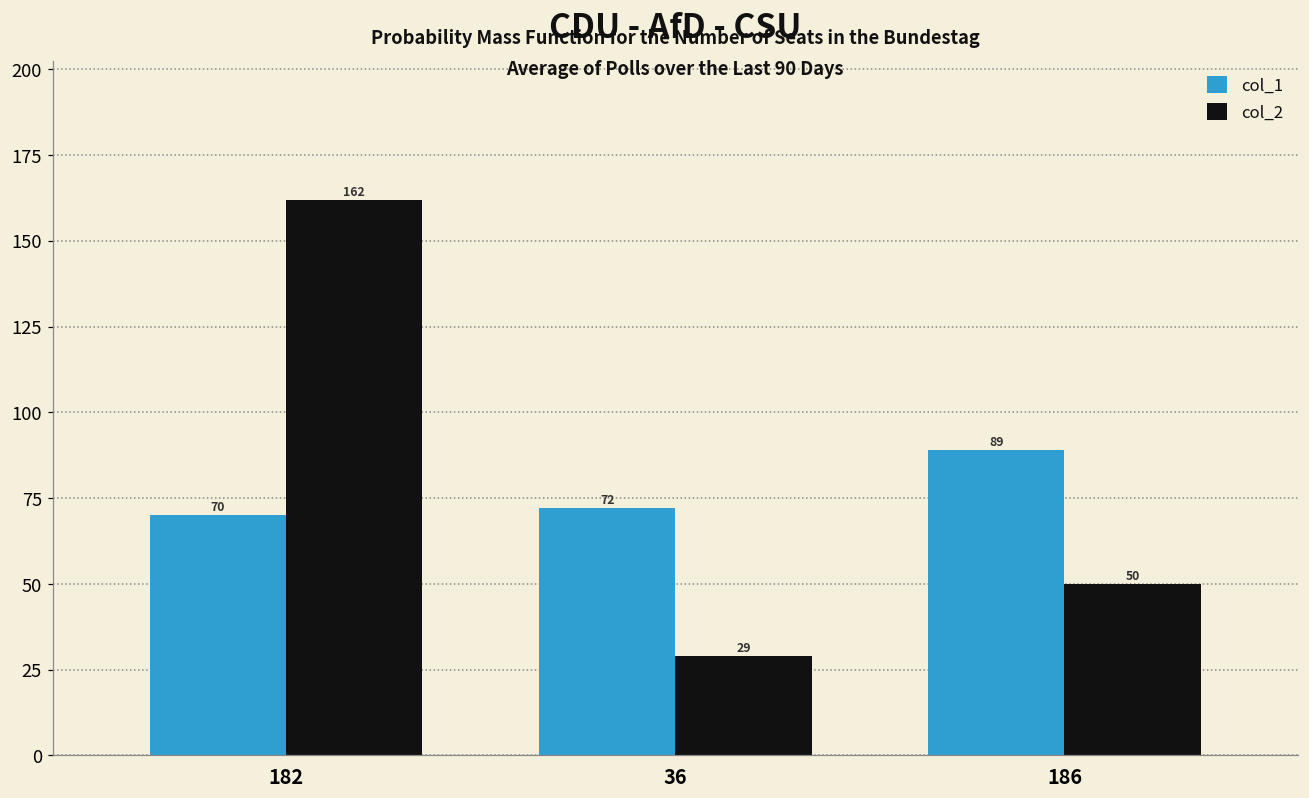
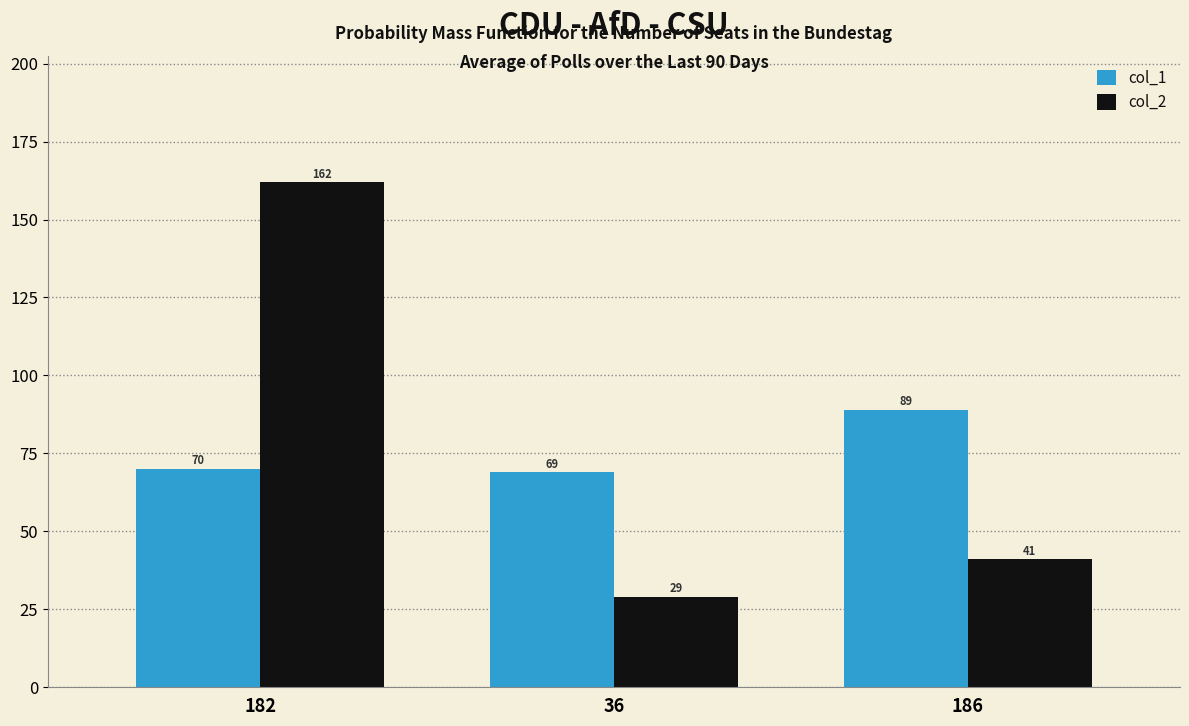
col_1, 36: 72 -> 69
col_2, 186: 50 -> 41
